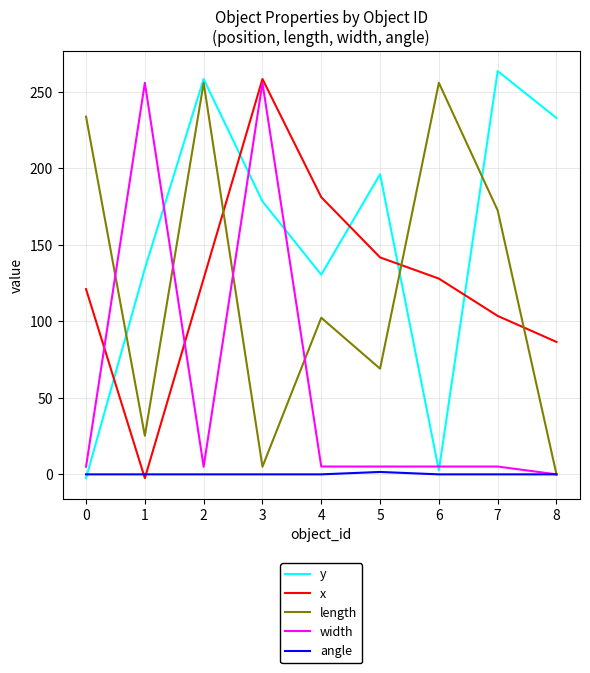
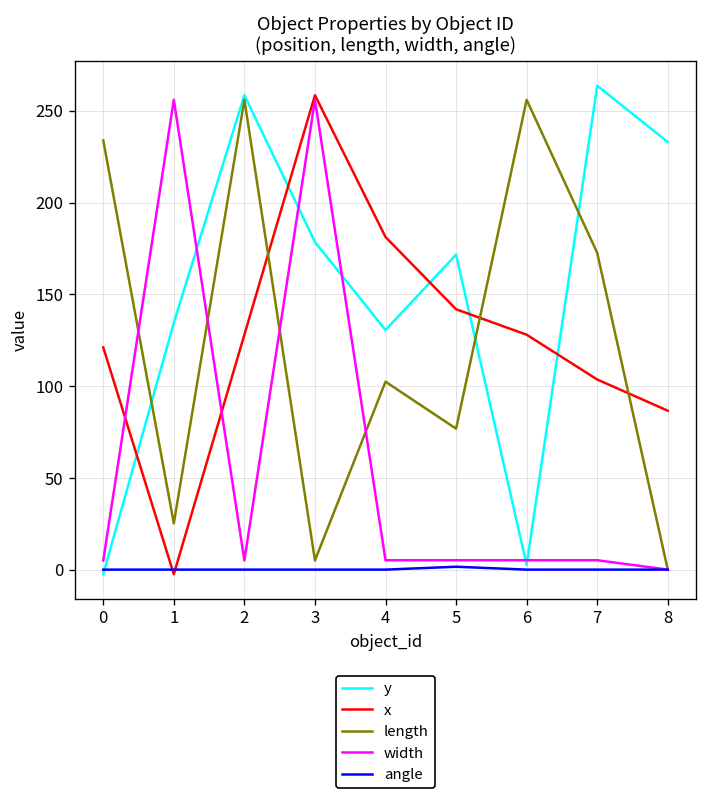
y, 5: 196 -> 172
length, 5: 69 -> 77
